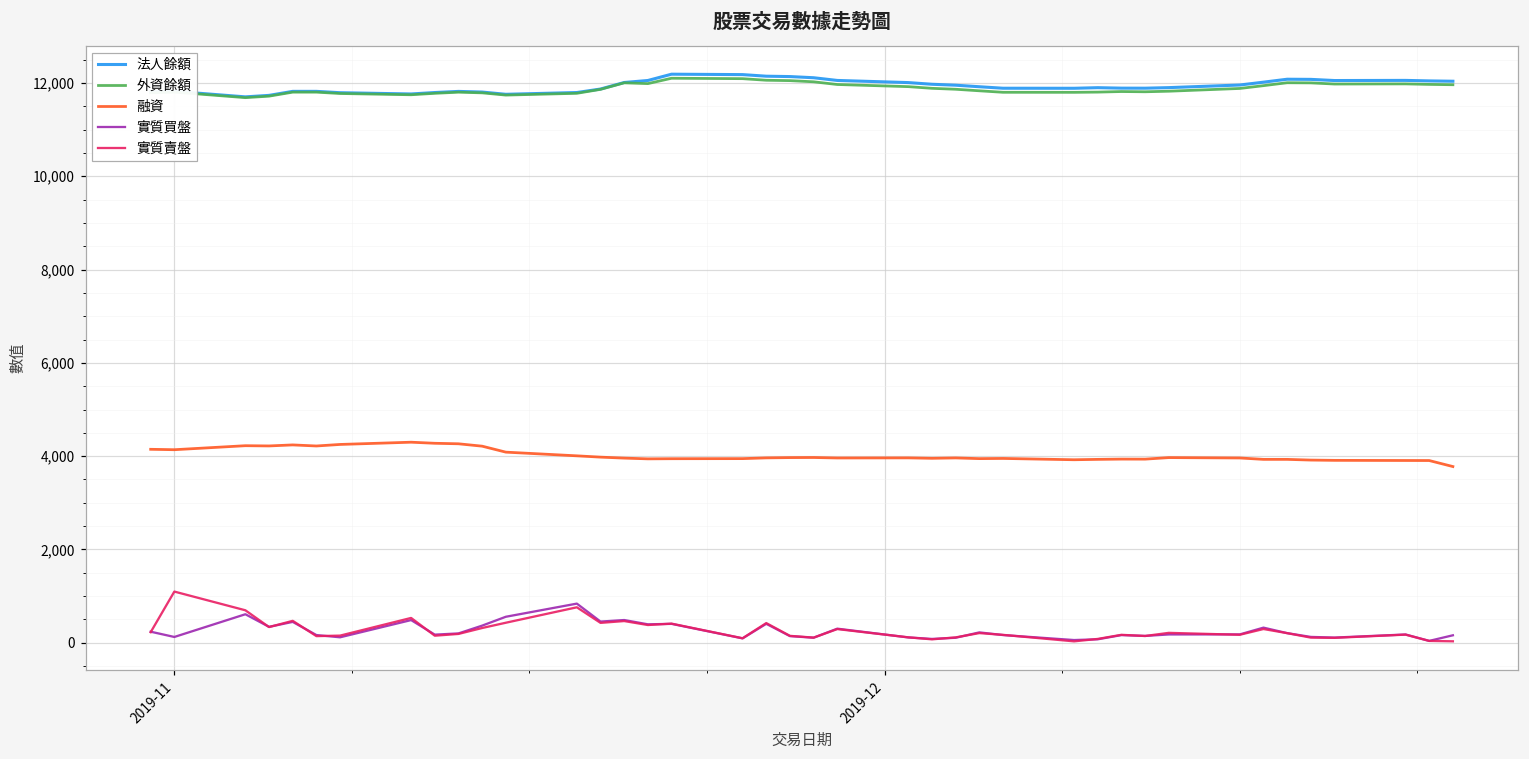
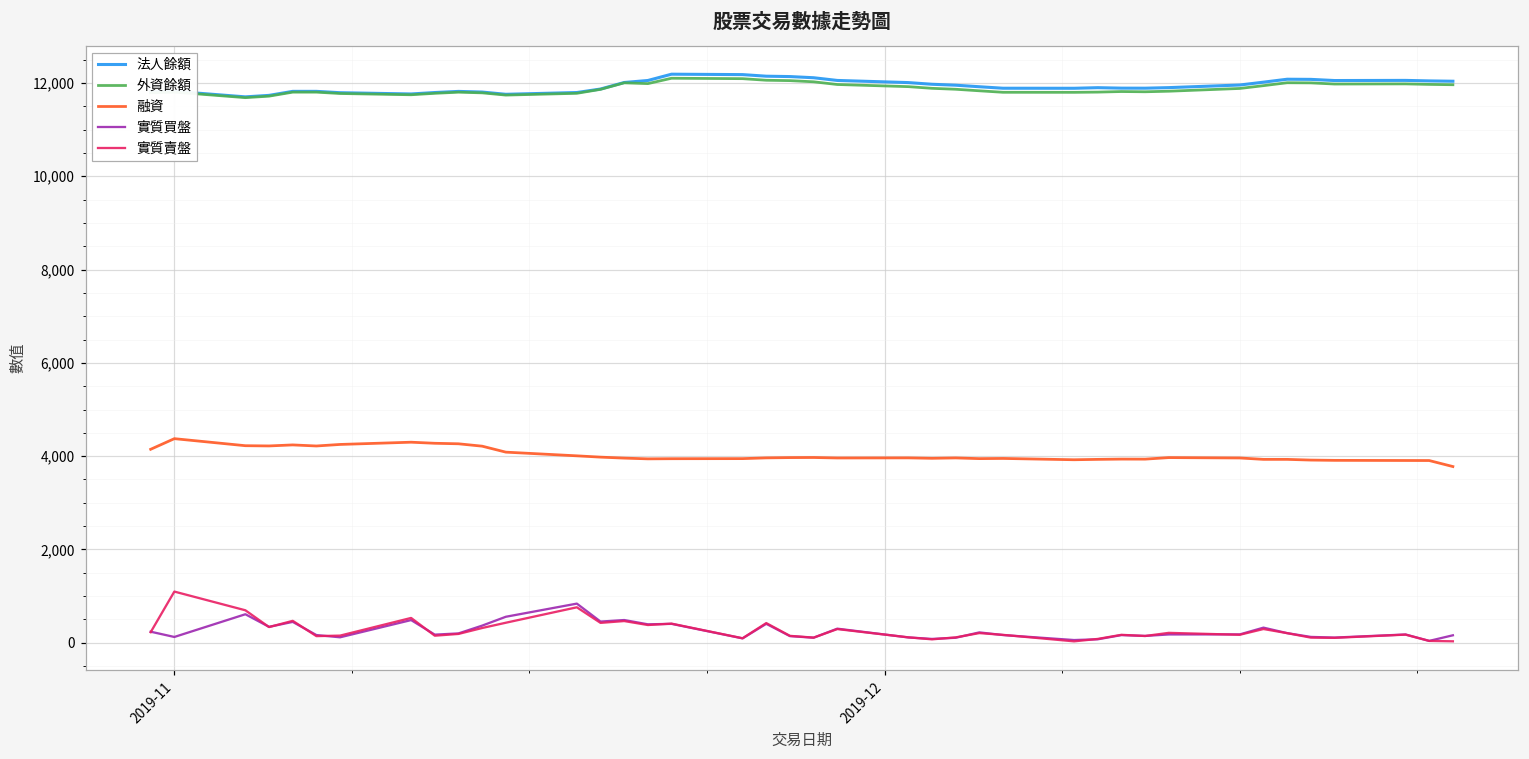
融資, 2019-11: 4,100 -> 4,400
